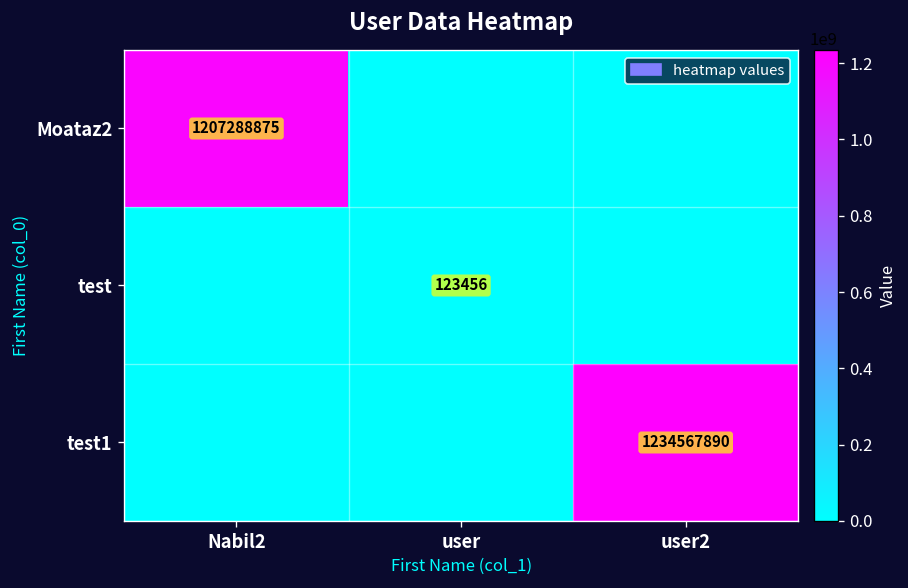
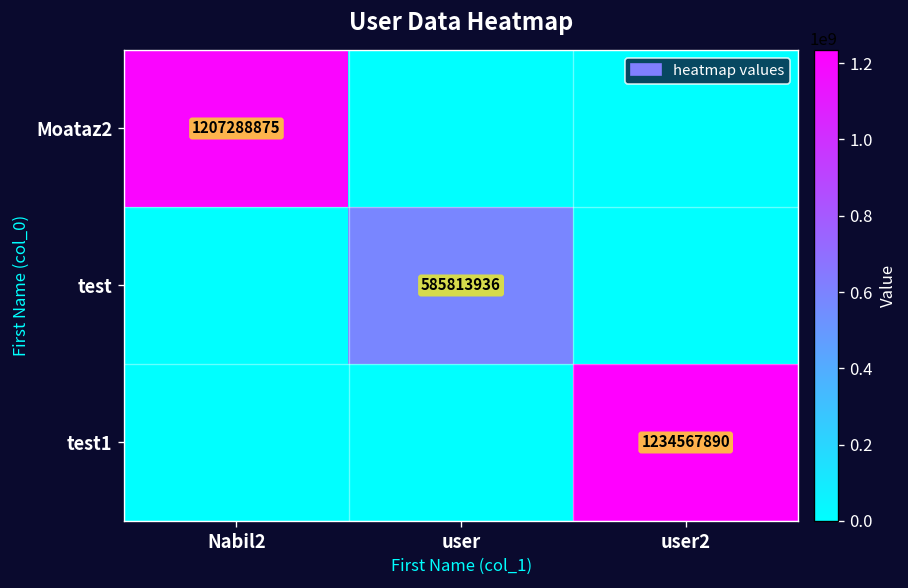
test, user: 123456 -> 585813936
